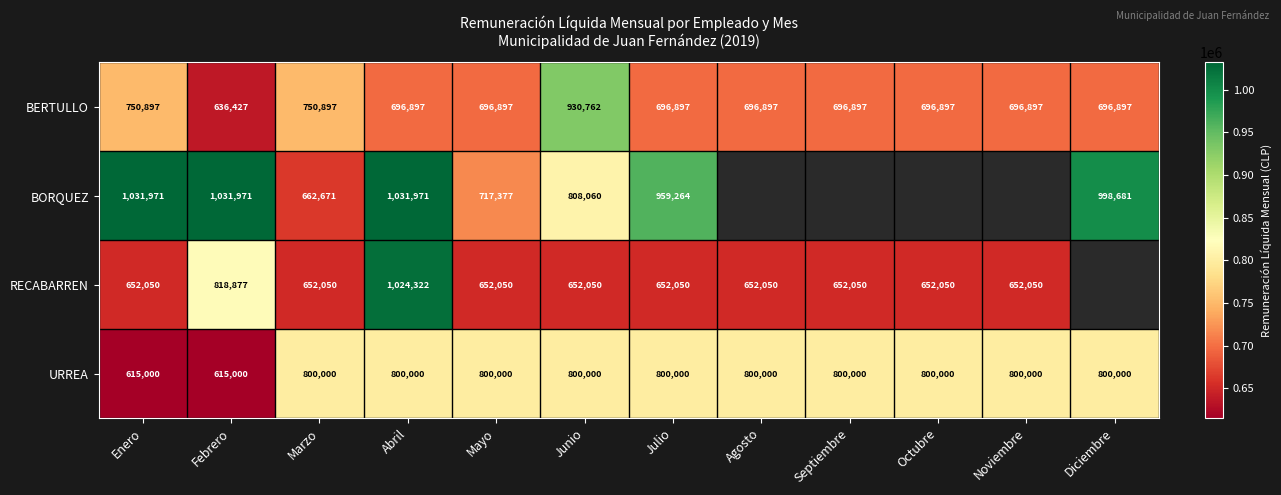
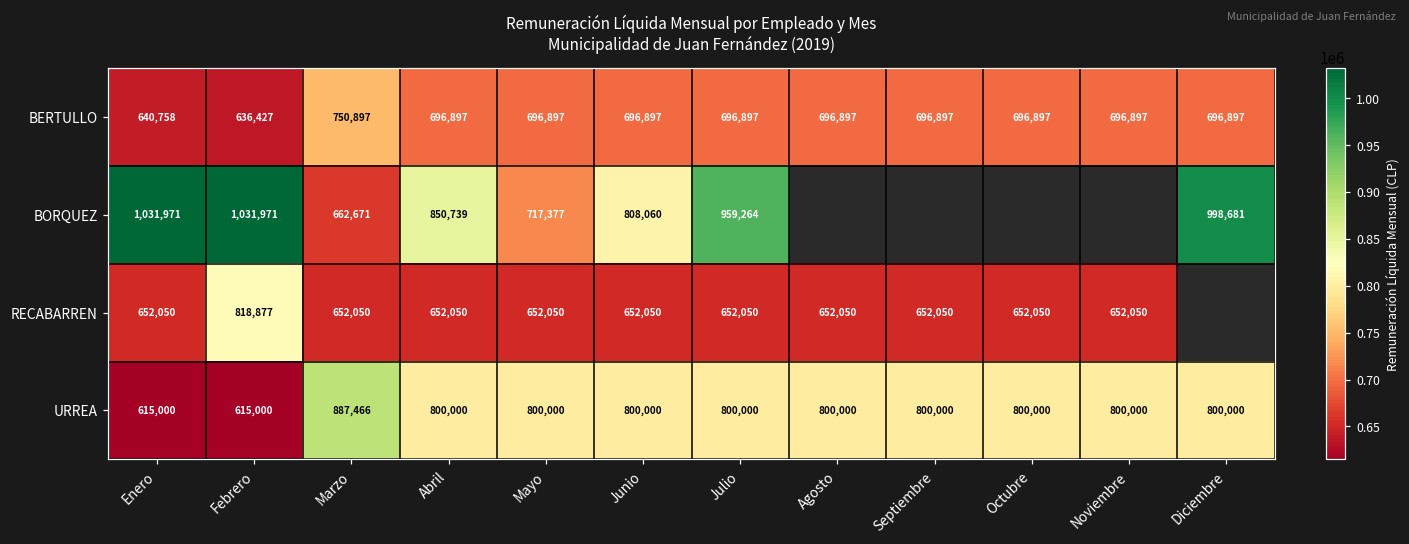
BERTULLO, Enero: 750,897 -> 640,758
BERTULLO, Junio: 930,762 -> 696,897
BORQUEZ, Abril: 1,031,971 -> 850,739
RECABARREN, Abril: 1,024,322 -> 652,050
URREA, Marzo: 800,000 -> 887,466
